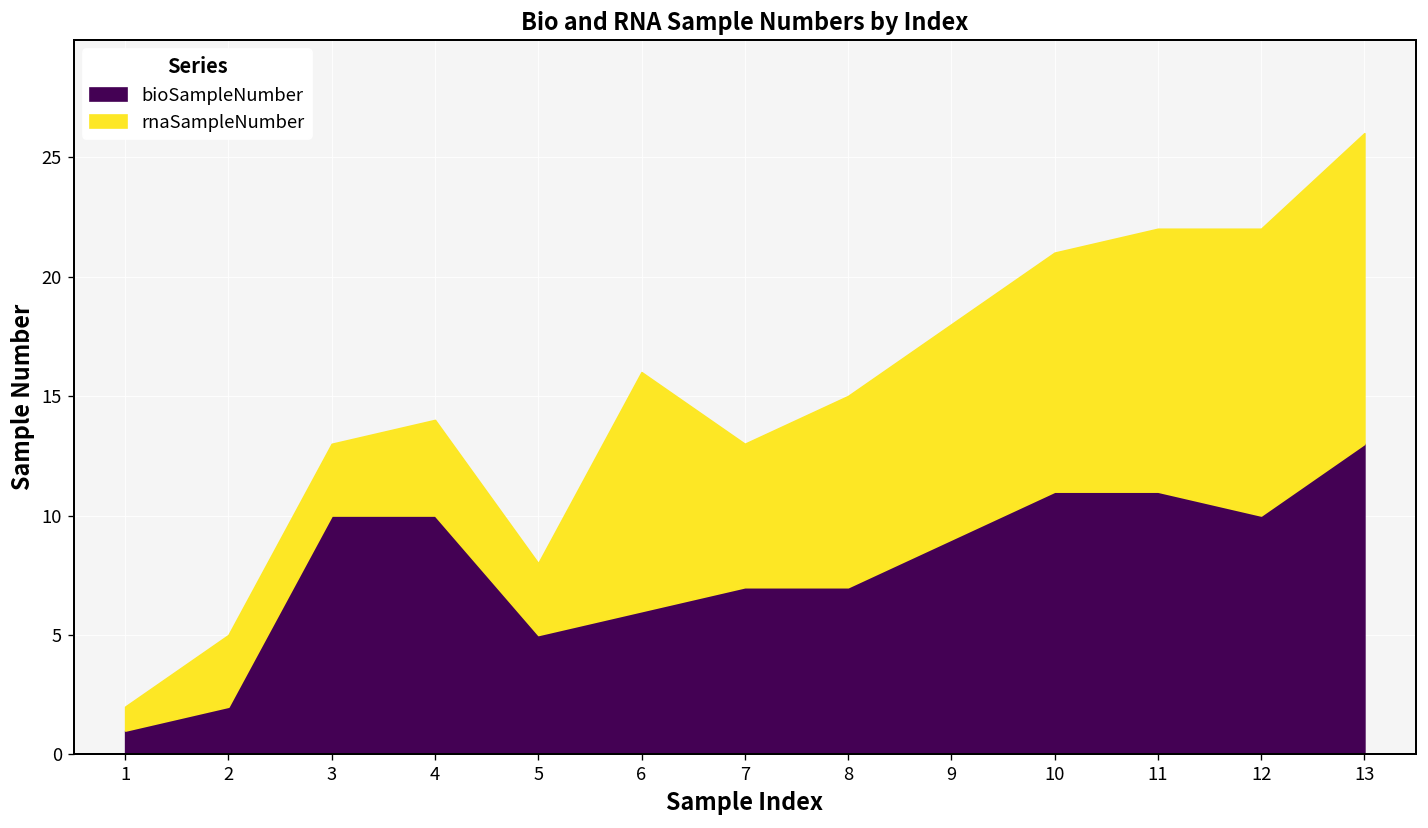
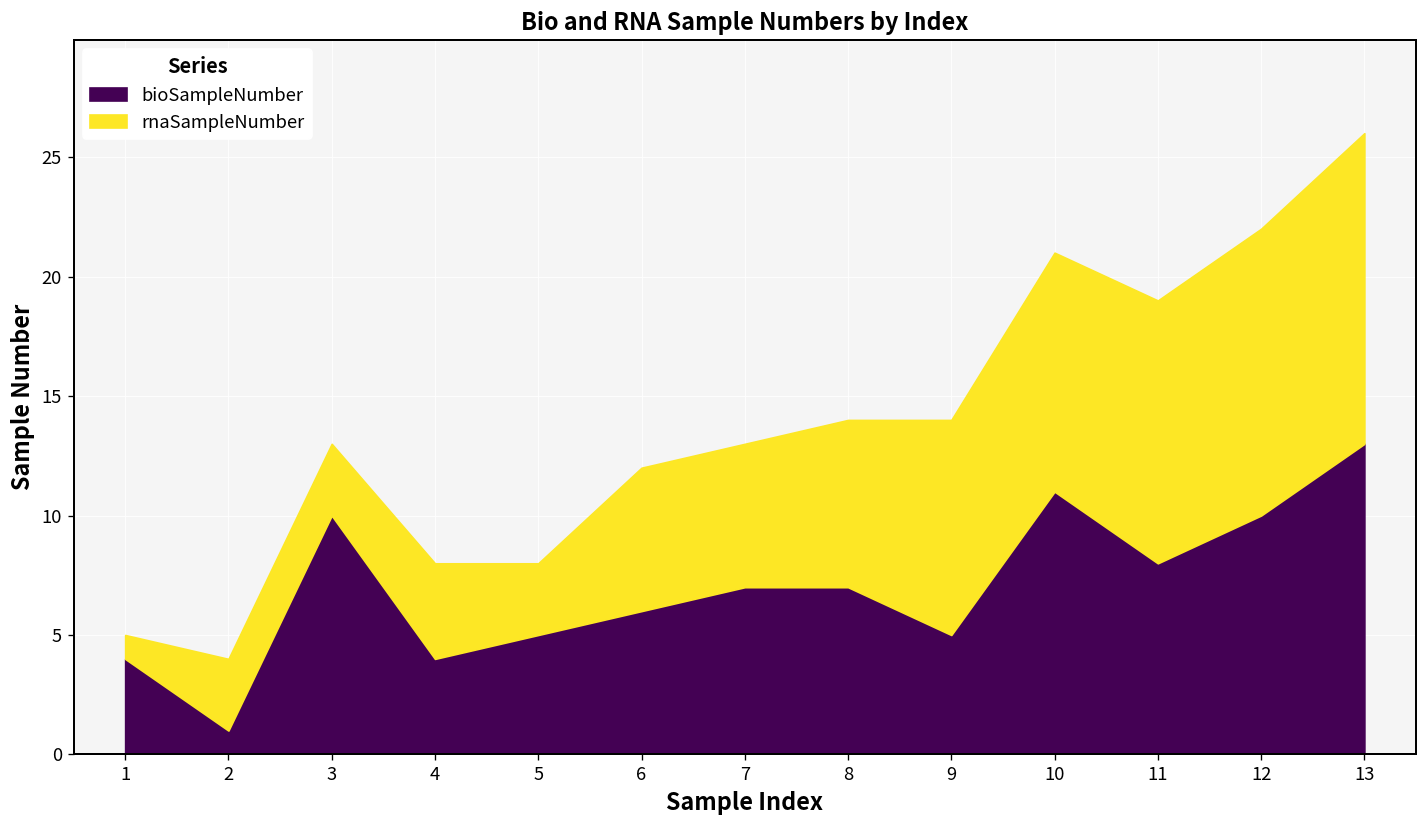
bioSampleNumber, 1: 1 -> 4
bioSampleNumber, 2: 2 -> 1
bioSampleNumber, 4: 10 -> 4
rnaSampleNumber, 6: 10 -> 6
rnaSampleNumber, 8: 8 -> 7
bioSampleNumber, 9: 9 -> 5
bioSampleNumber, 11: 11 -> 8
